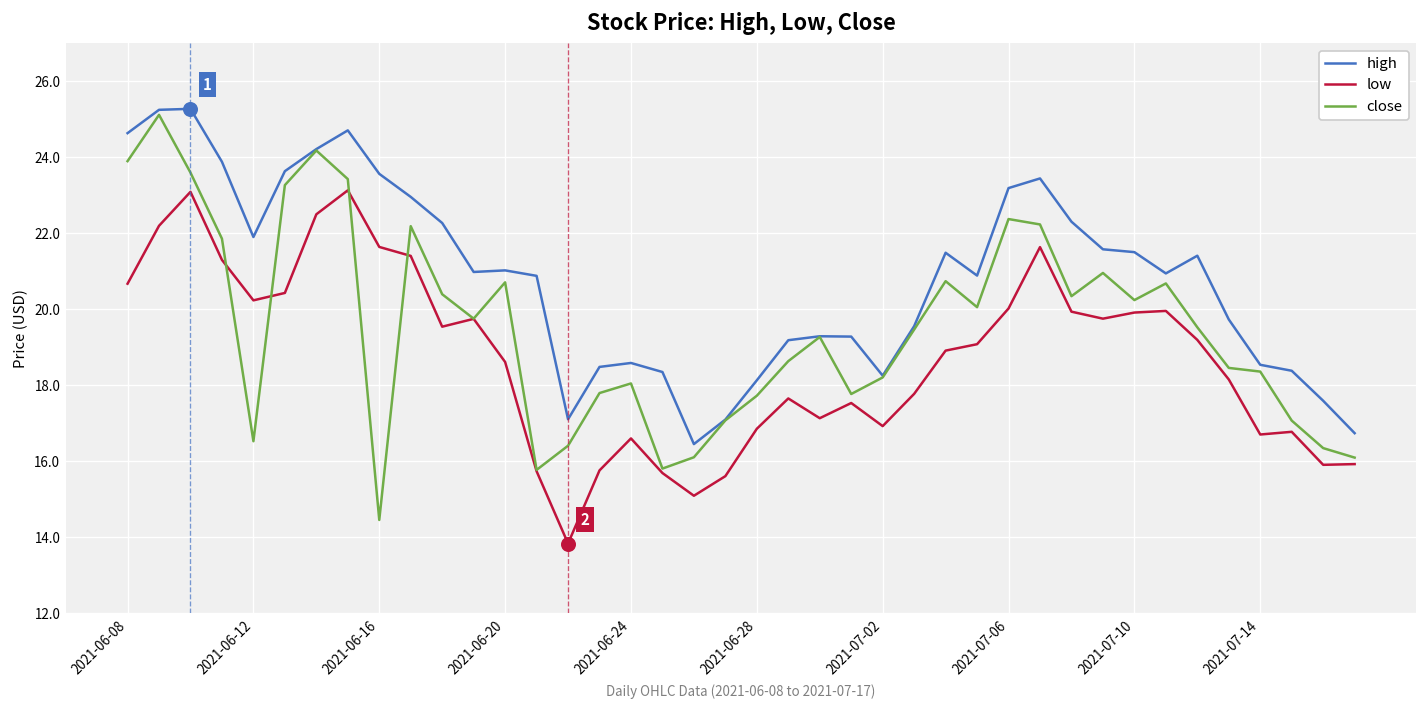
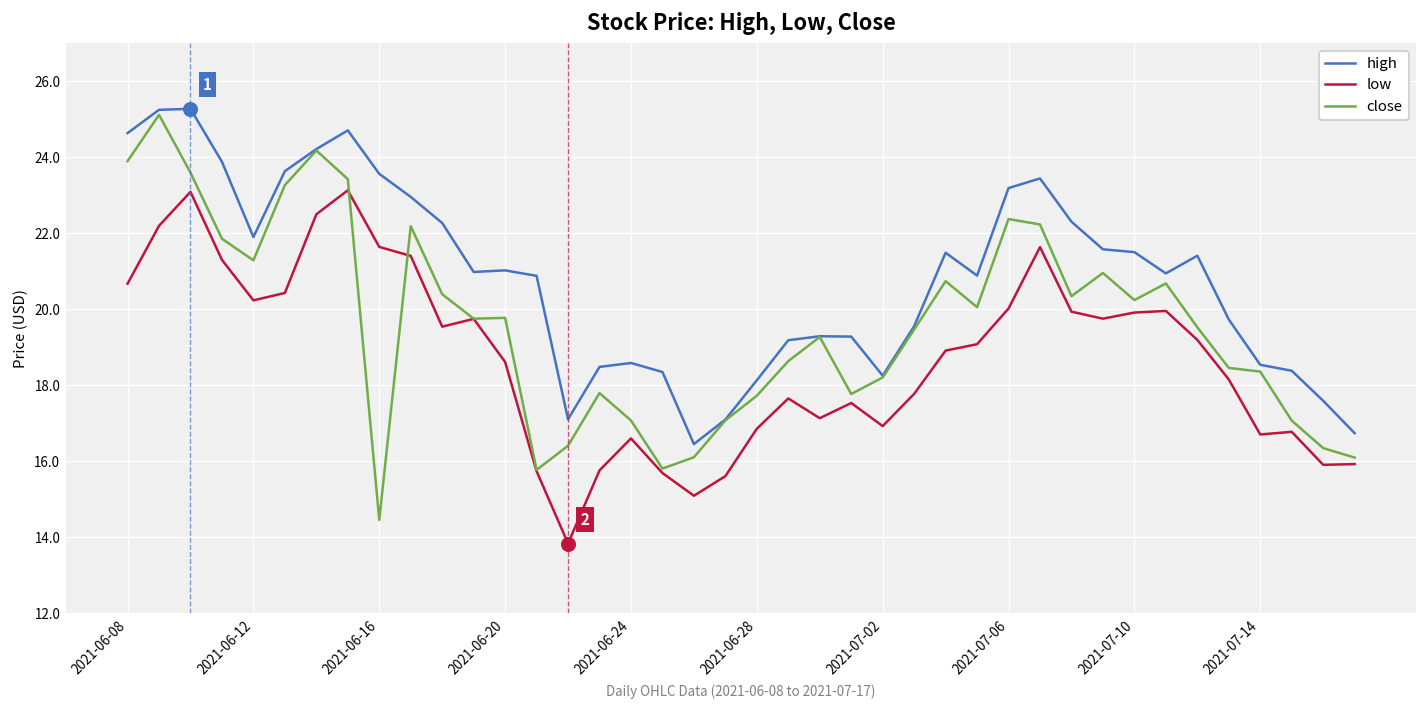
close, 2021-06-12: 16.5 -> 21.3
close, 2021-06-20: 20.7 -> 19.8
close, 2021-06-24: 18.0 -> 17.1
